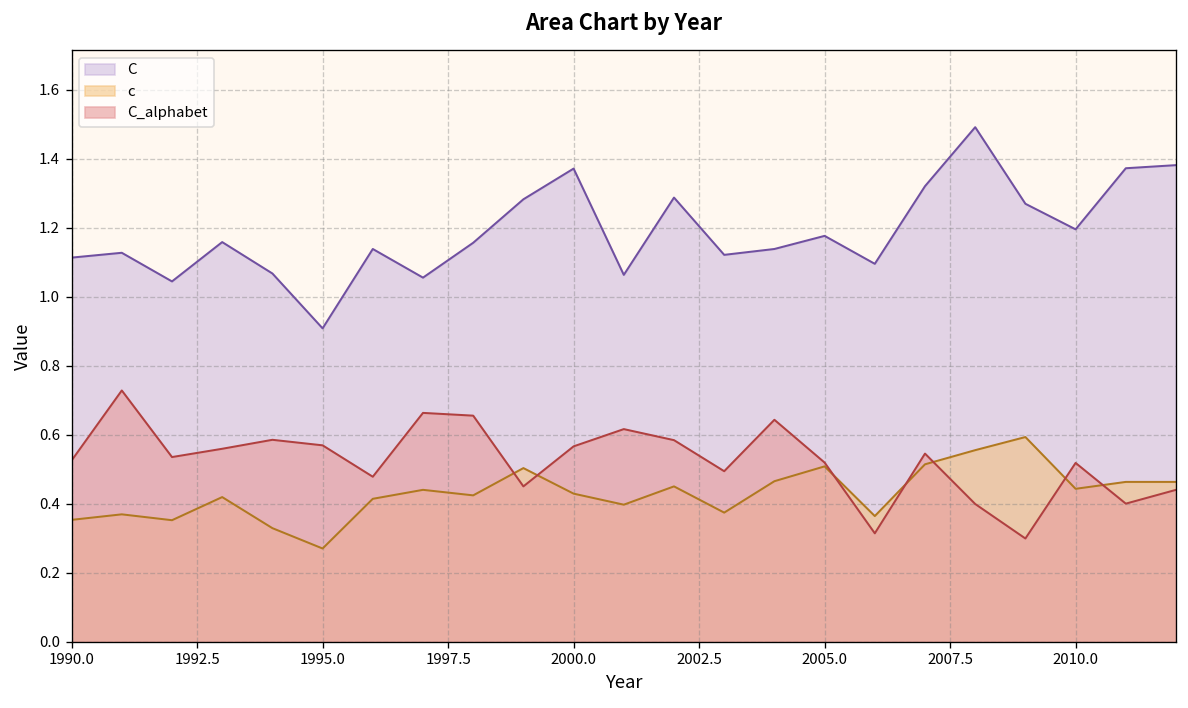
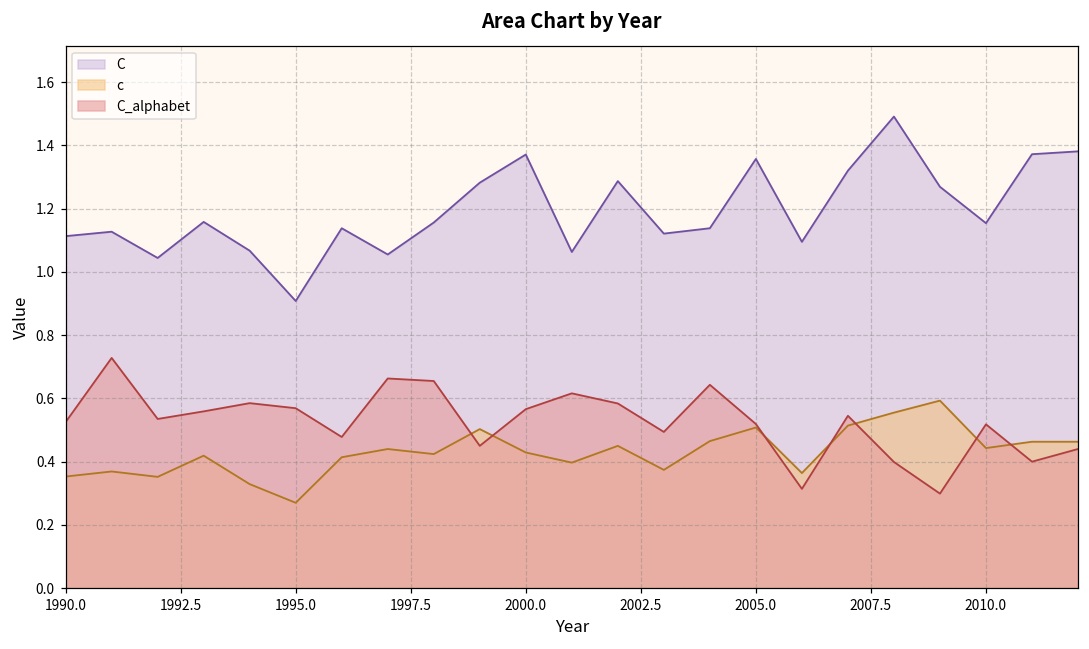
C, 2005.0: 1.18 -> 1.36
C, 2010.0: 1.20 -> 1.15
